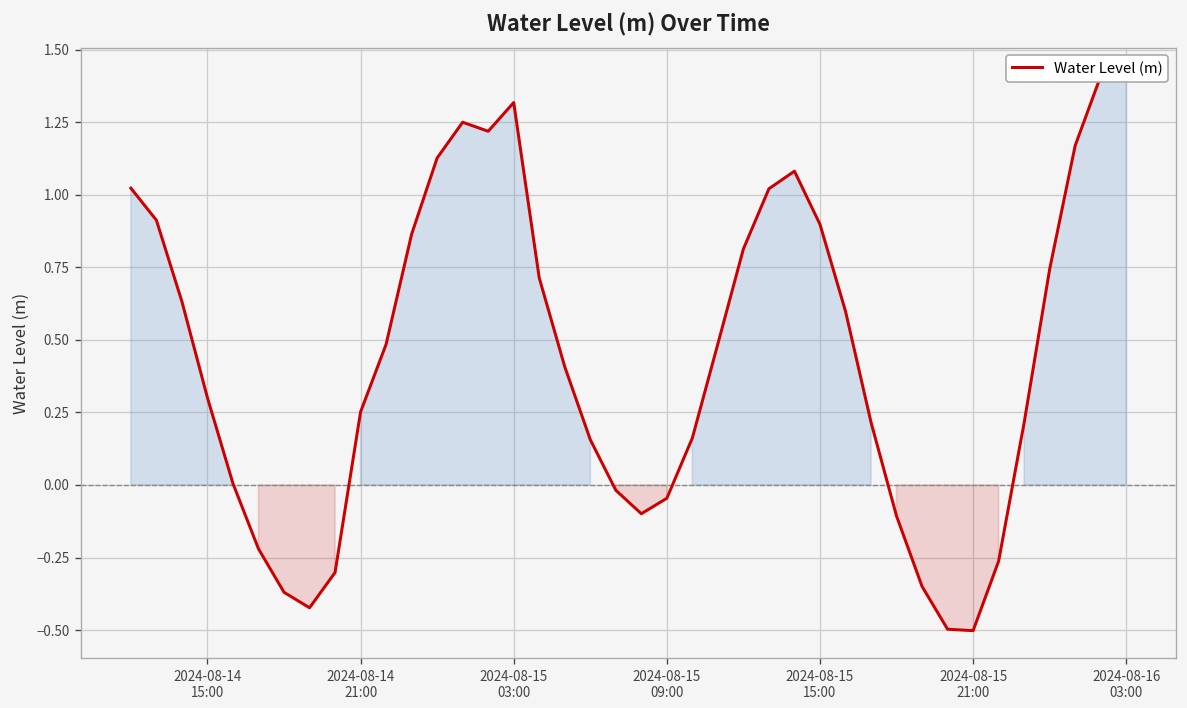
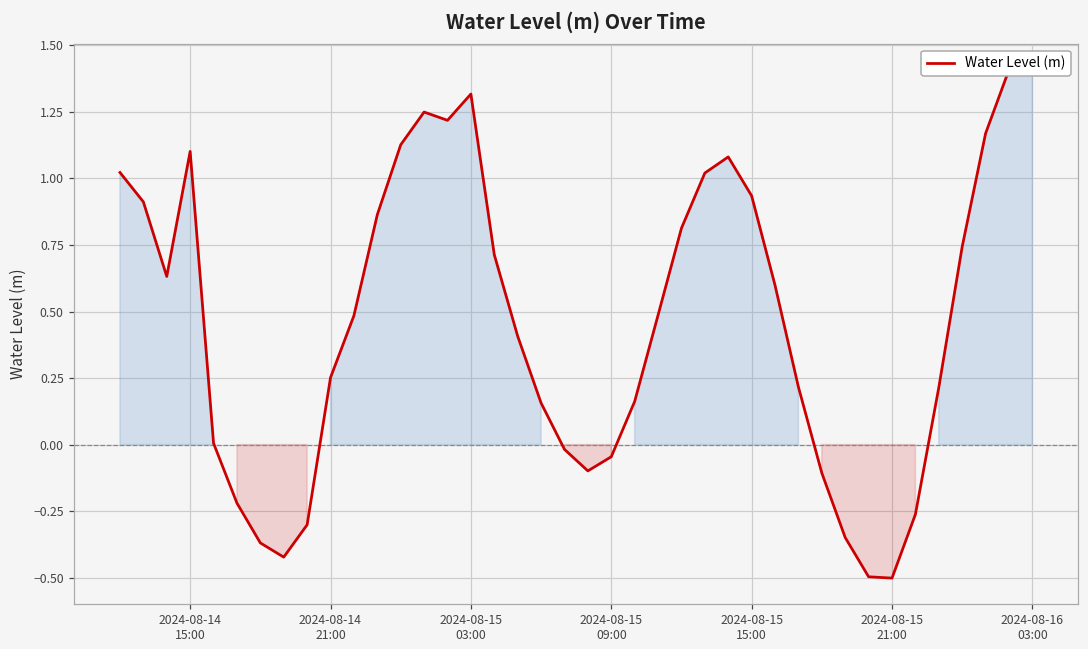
2024-08-14 15:00: 0.30 -> 1.10
2024-08-15 15:00: 0.90 -> 0.93
